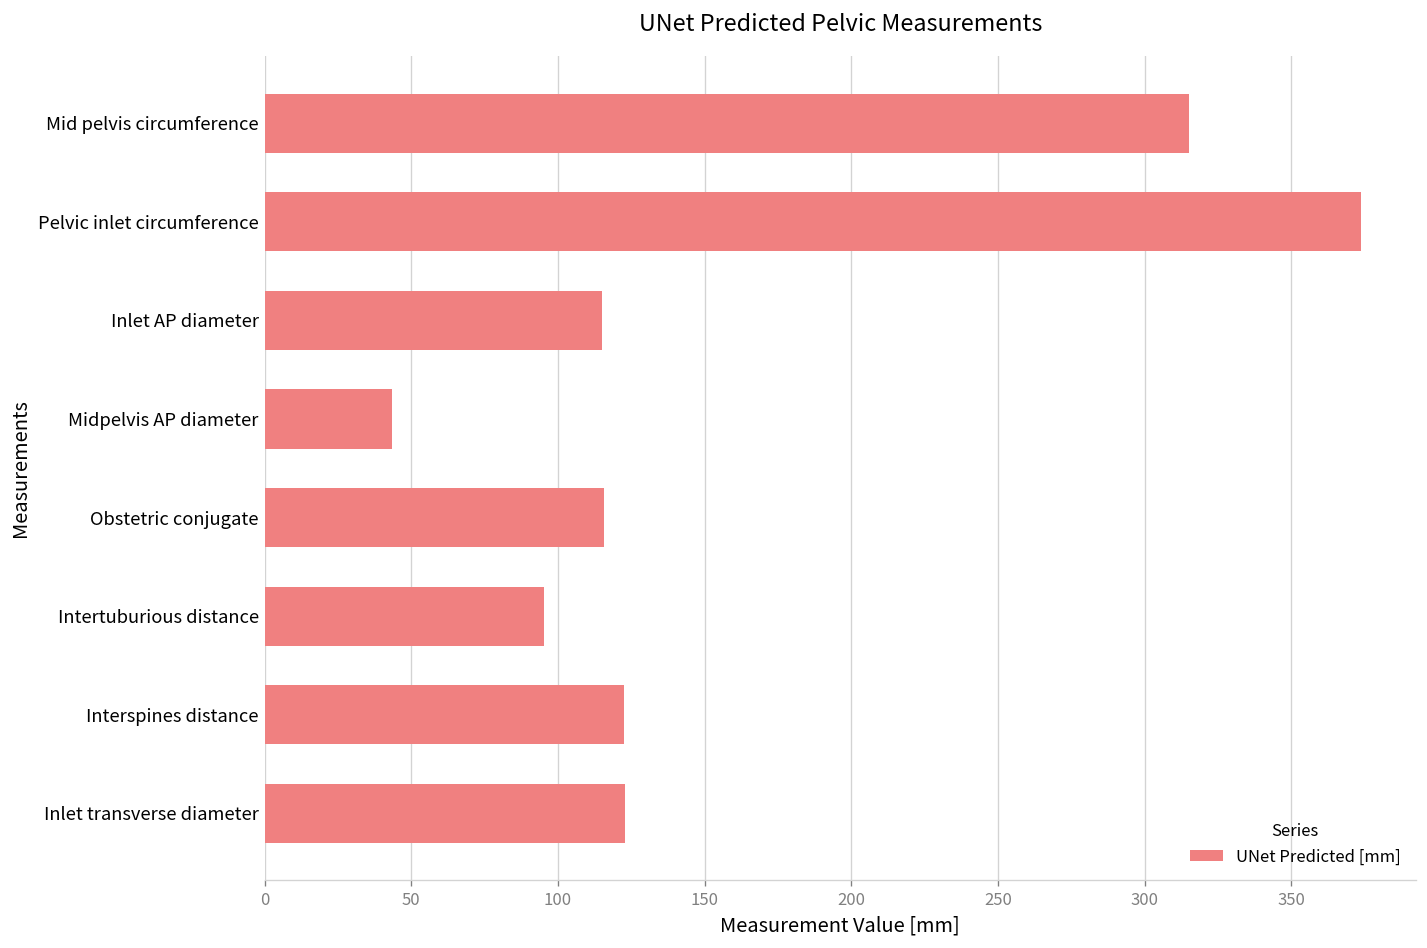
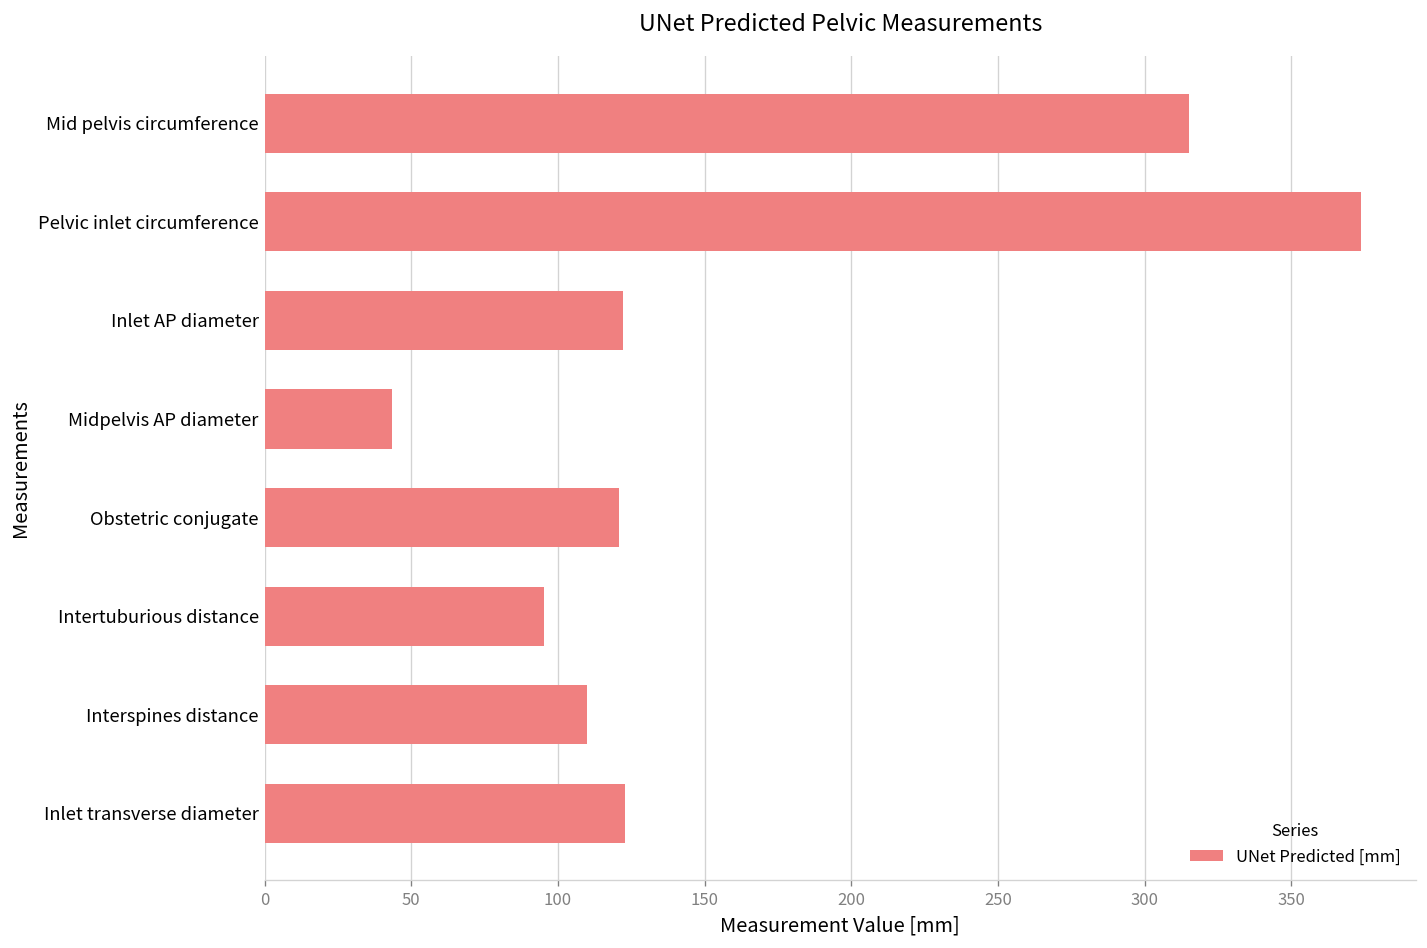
Inlet AP diameter: 115 -> 122
Obstetric conjugate: 116 -> 121
Interspines distance: 123 -> 110
